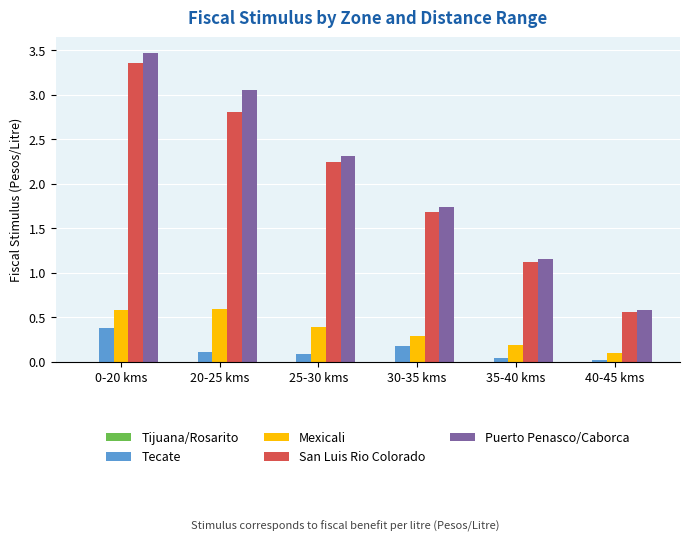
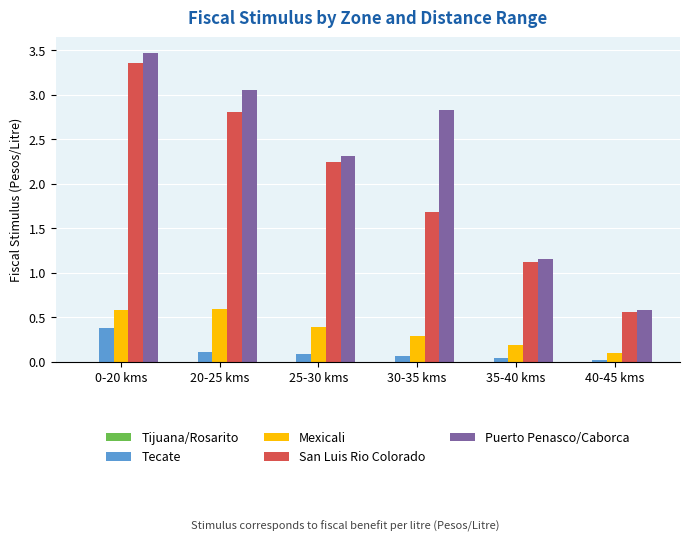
Tecate, 30-35 kms: 0.2 -> 0.1
Puerto Penasco/Caborca, 30-35 kms: 1.7 -> 2.8
